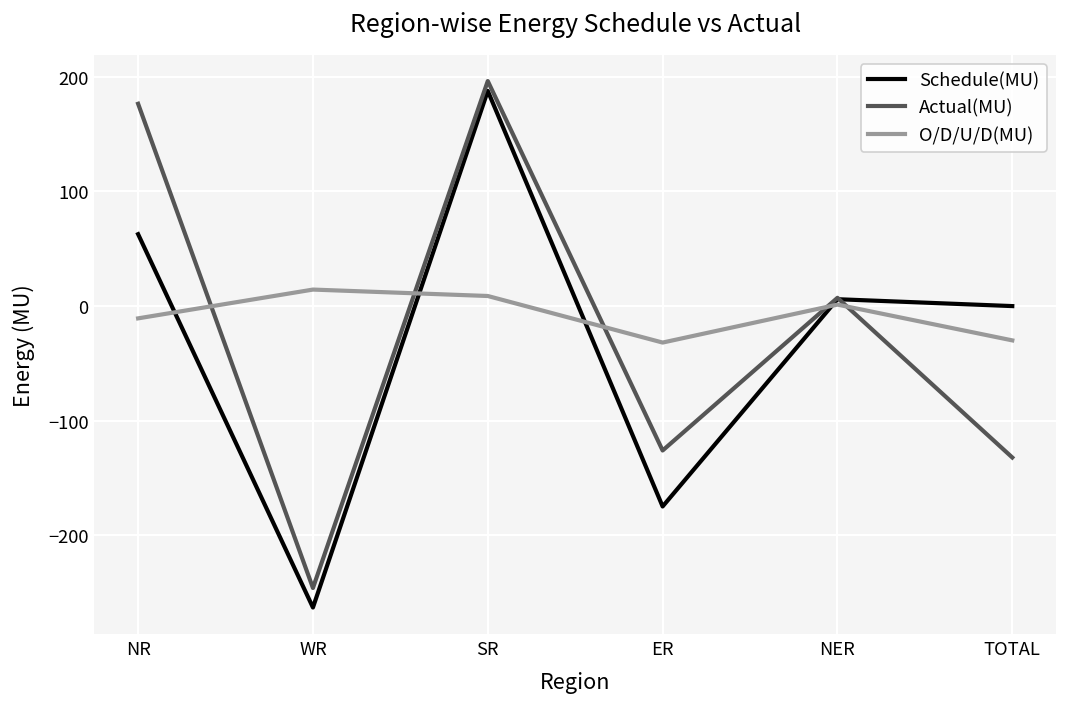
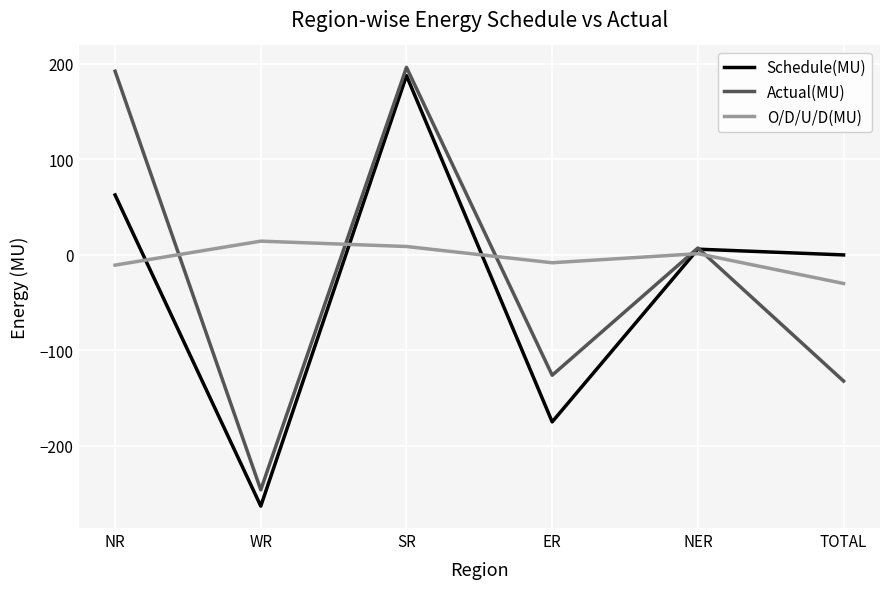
Actual(MU), NR: 180 -> 190
O/D/U/D(MU), ER: -30 -> -10
